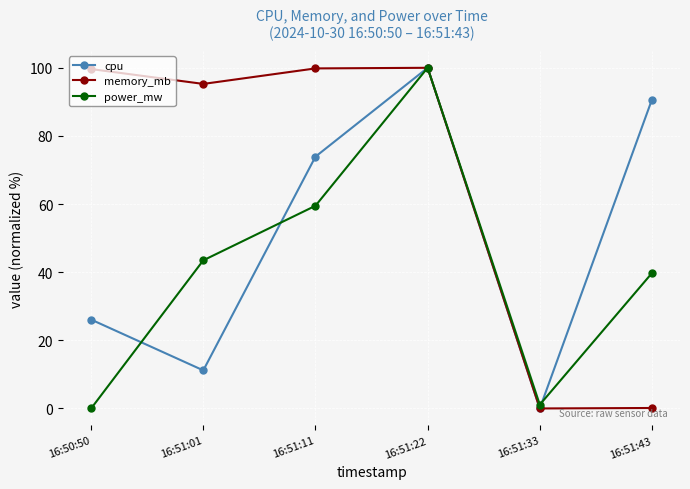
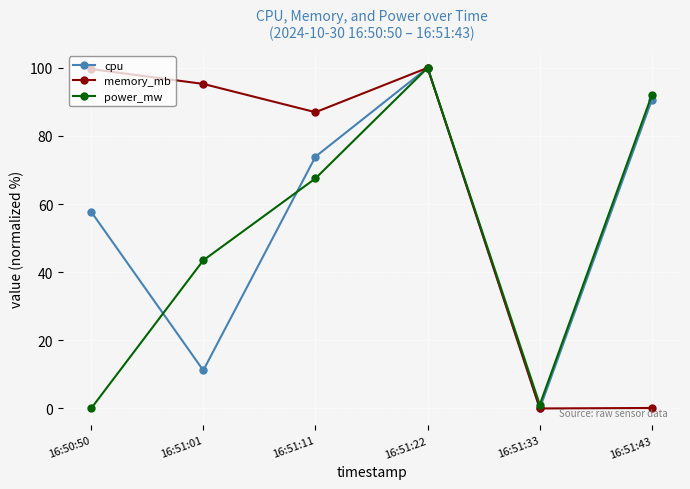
cpu, 16:50:50: 26 -> 58
memory_mb, 16:51:11: 100 -> 87
power_mw, 16:51:11: 59 -> 68
power_mw, 16:51:43: 40 -> 92
